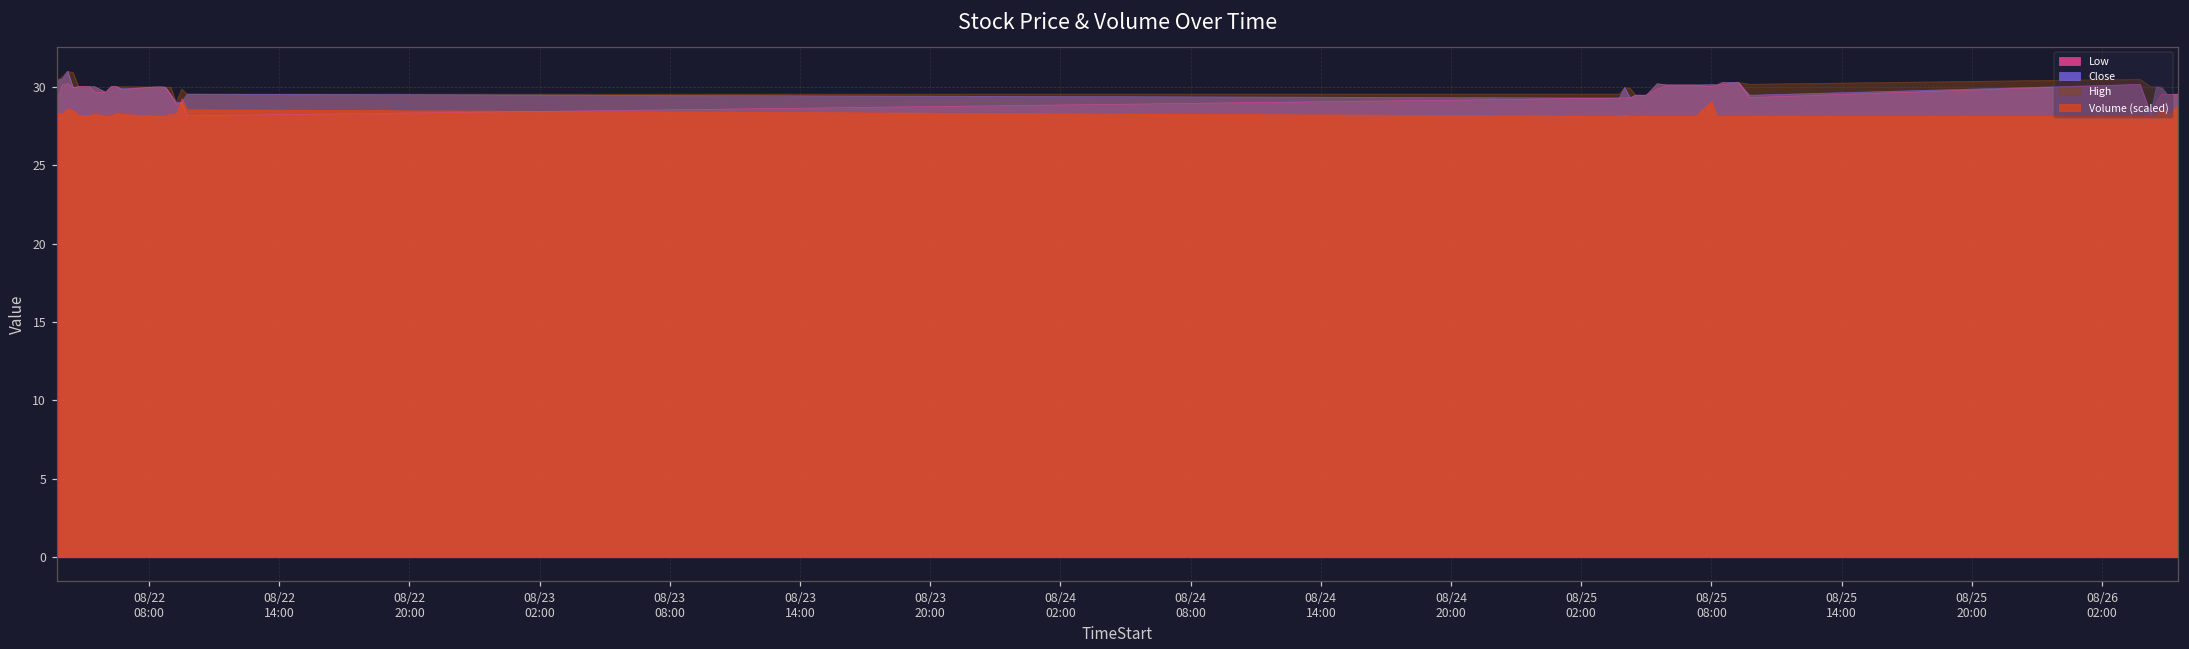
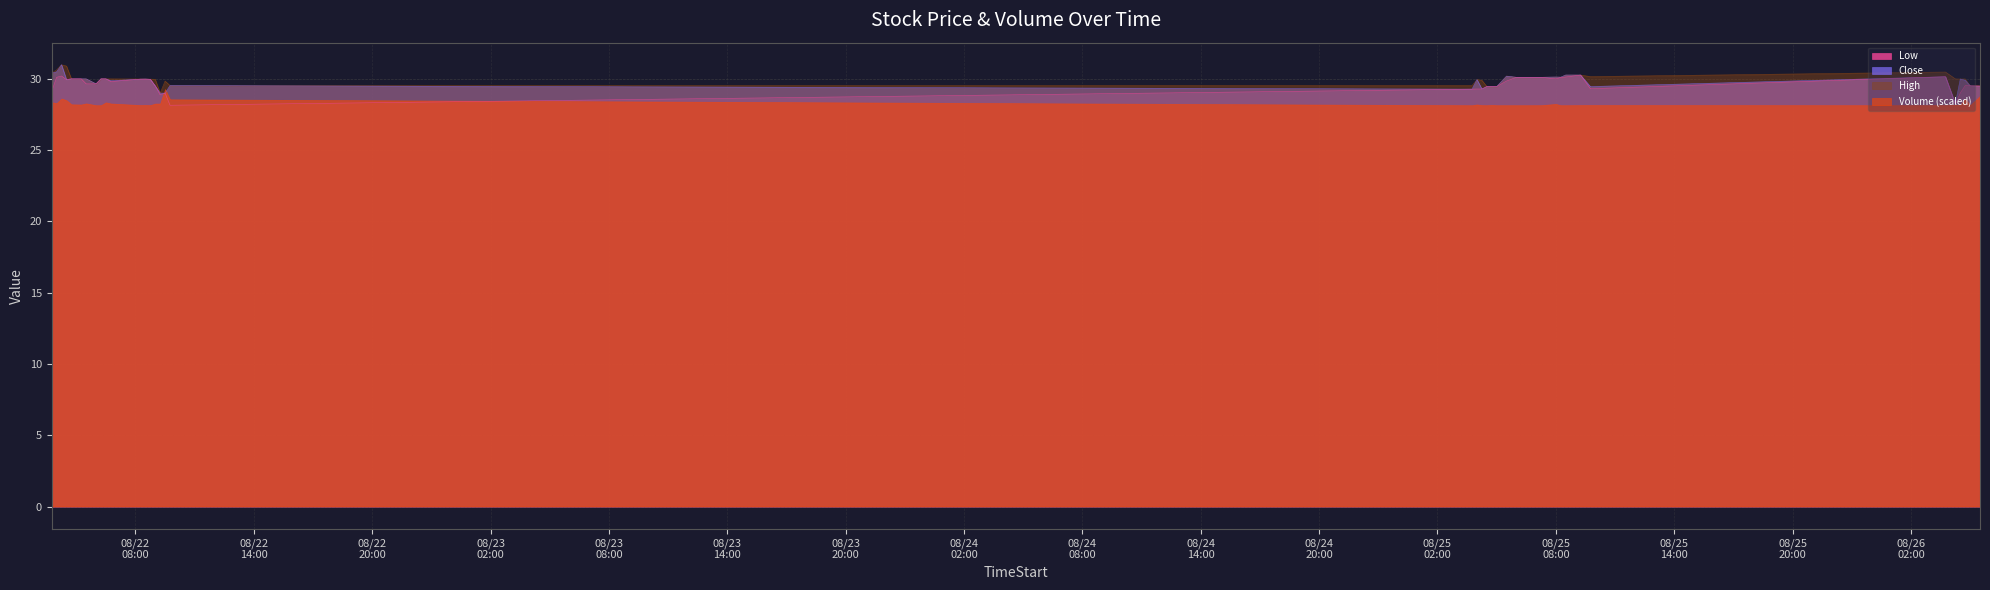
Volume (scaled), 08/25 08:00: 29.1 -> 28.2
